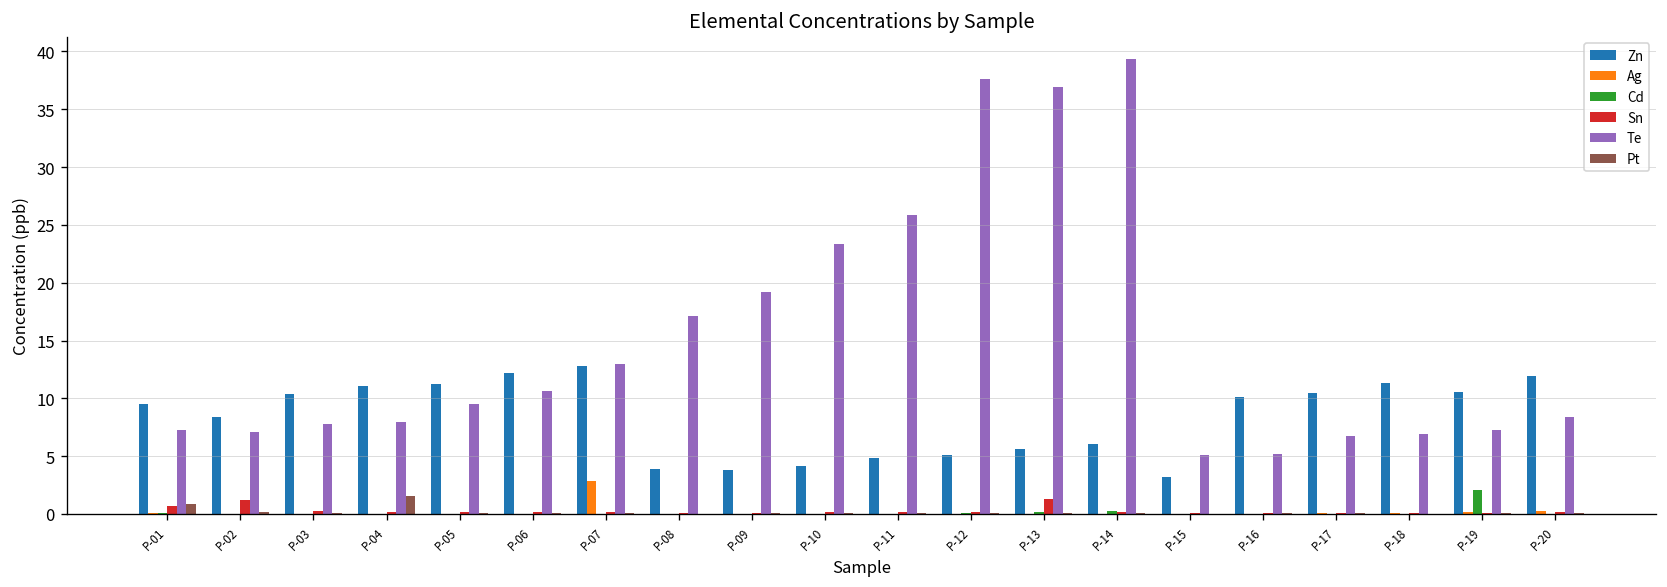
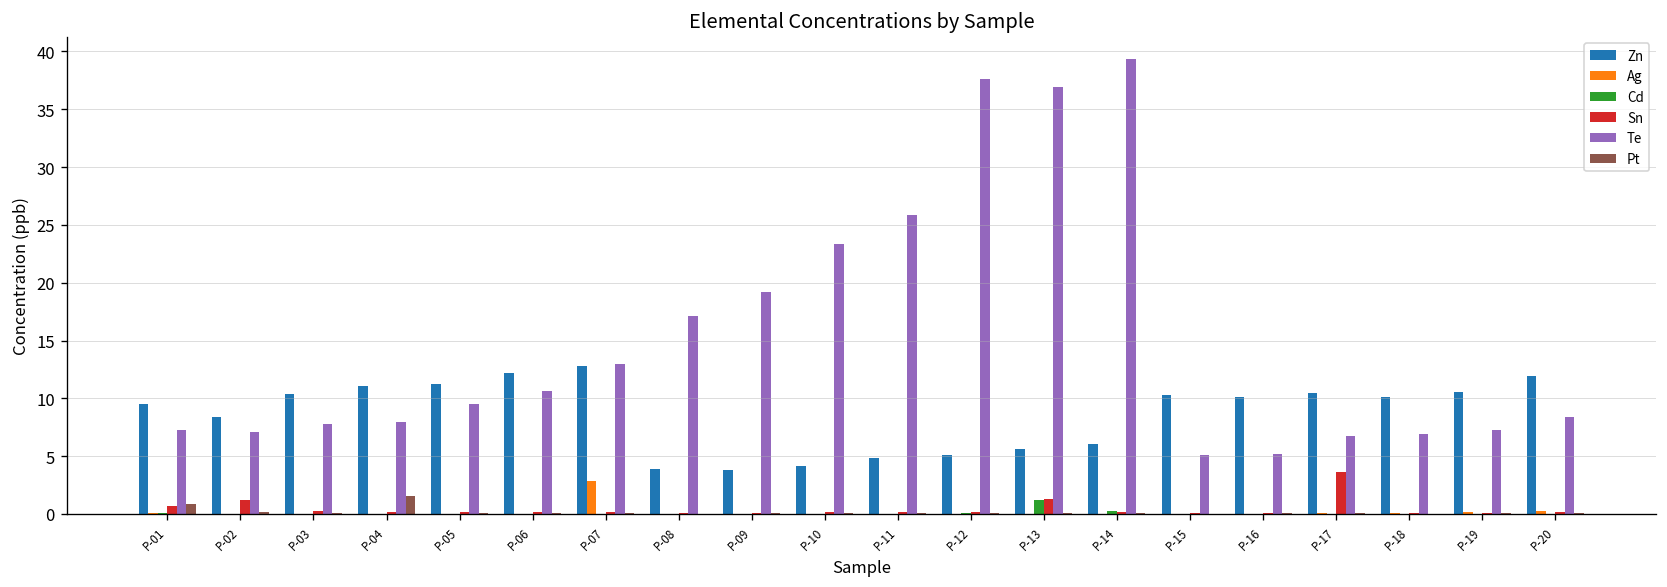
Cd, P-13: 0 -> 1
Zn, P-15: 3 -> 10
Sn, P-17: 0 -> 4
Zn, P-18: 11 -> 10
Cd, P-19: 2 -> 0
